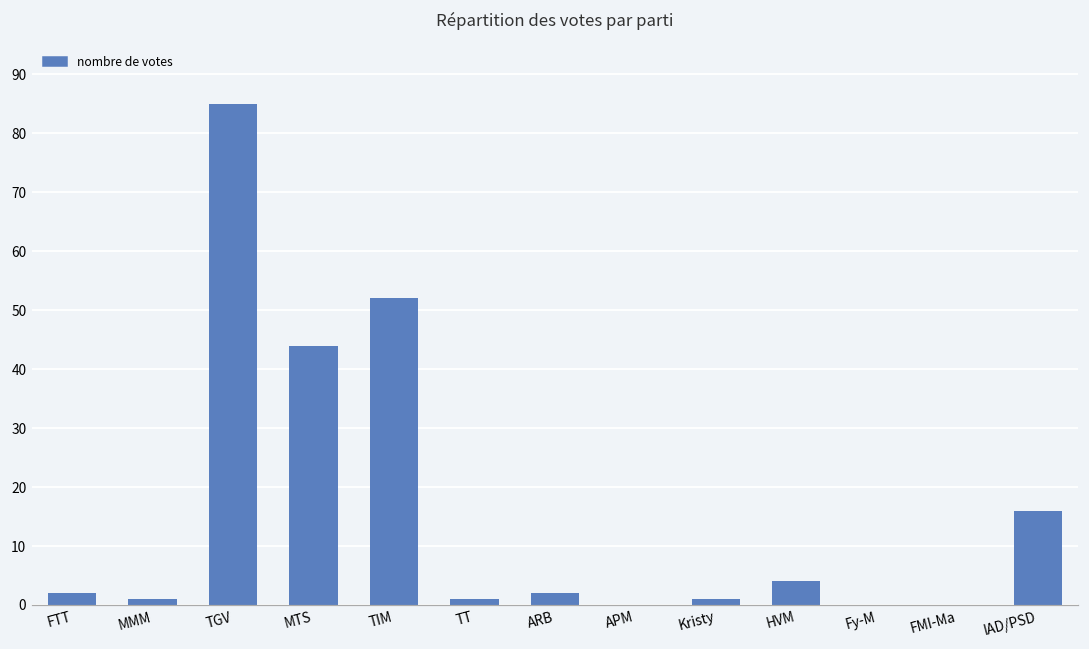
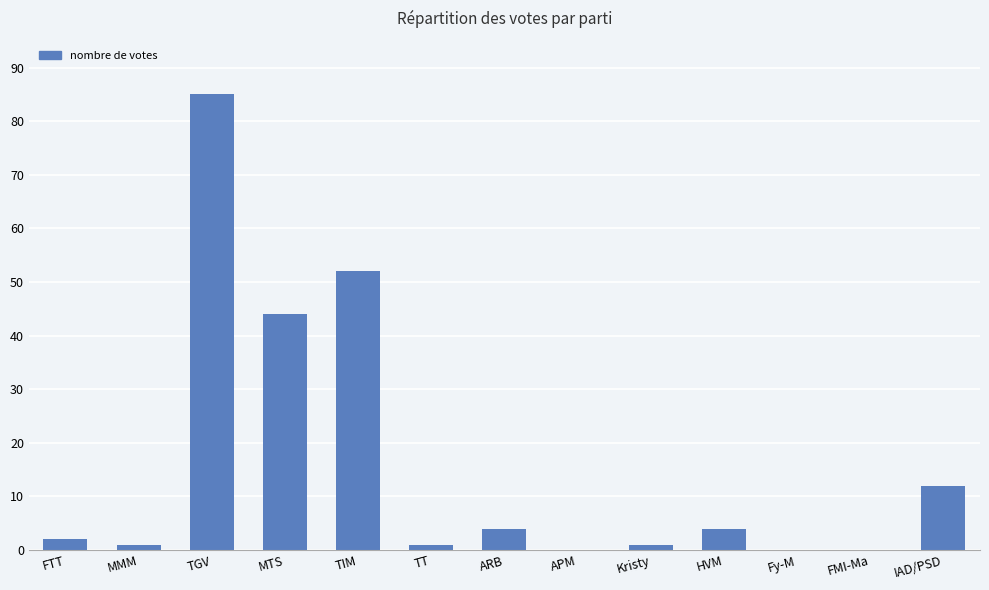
ARB: 2 -> 4
IAD/PSD: 16 -> 12
